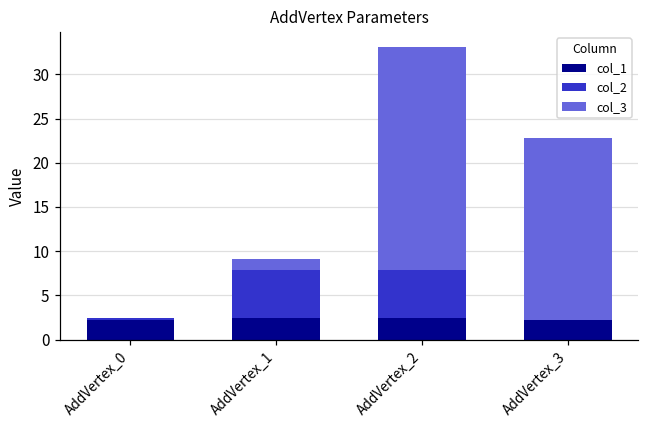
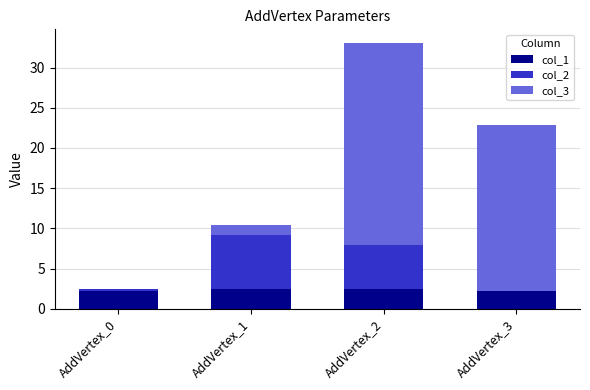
col_2, AddVertex_1: 5 -> 7
